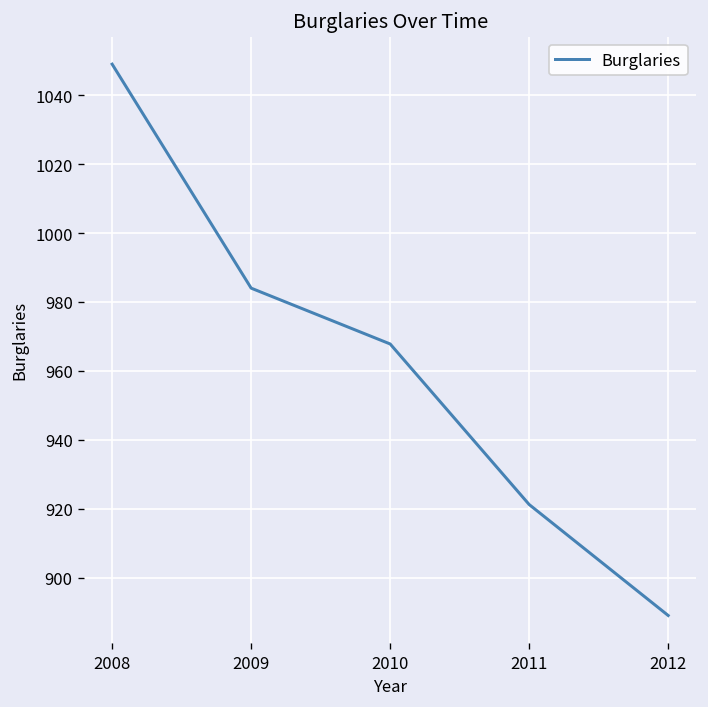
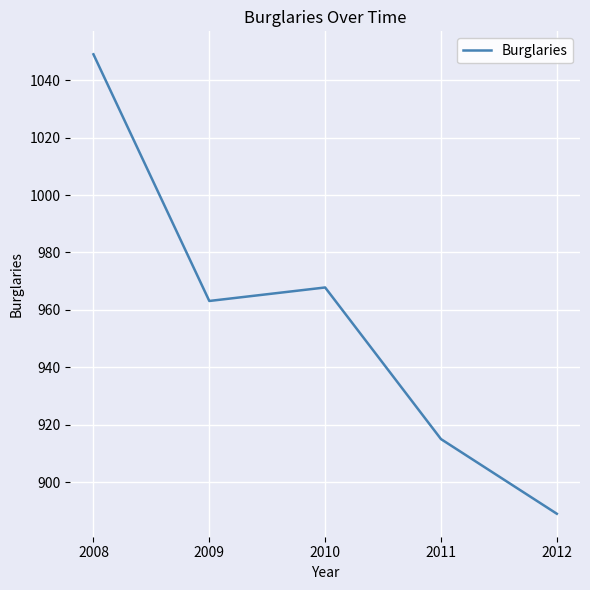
2009: 984 -> 963
2011: 921 -> 915
